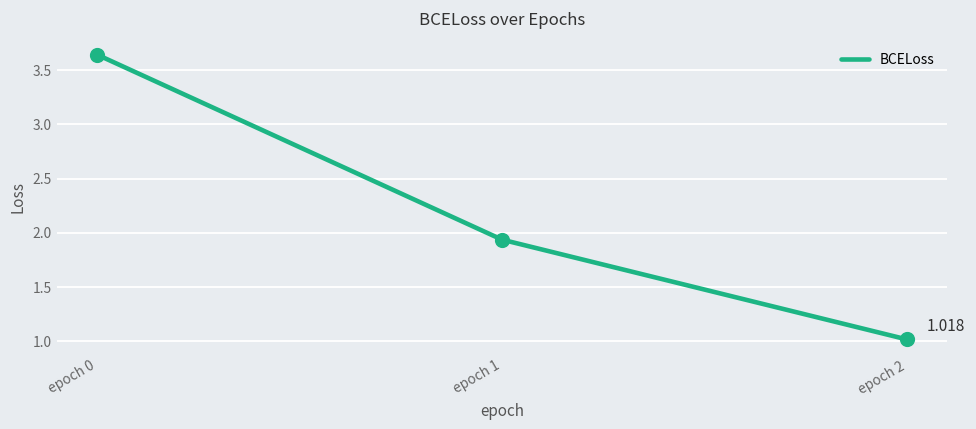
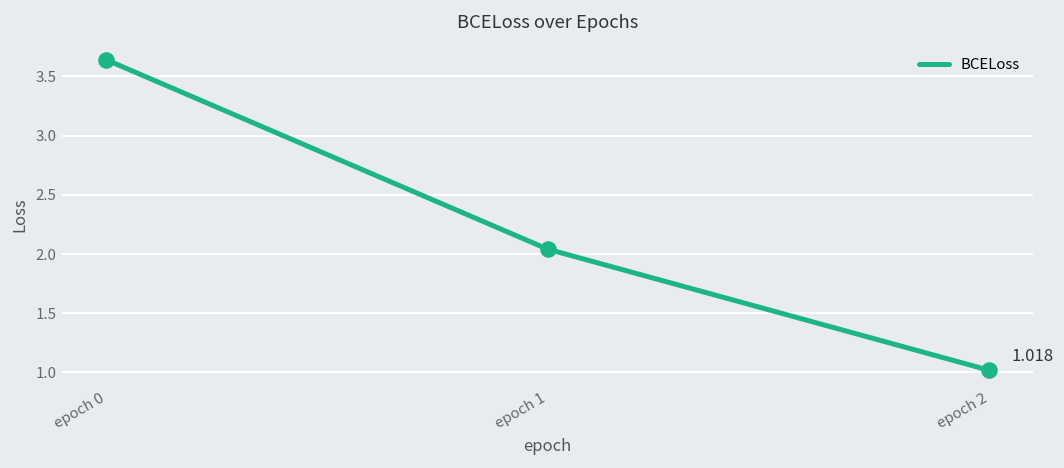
epoch 1: 1.9 -> 2.0
